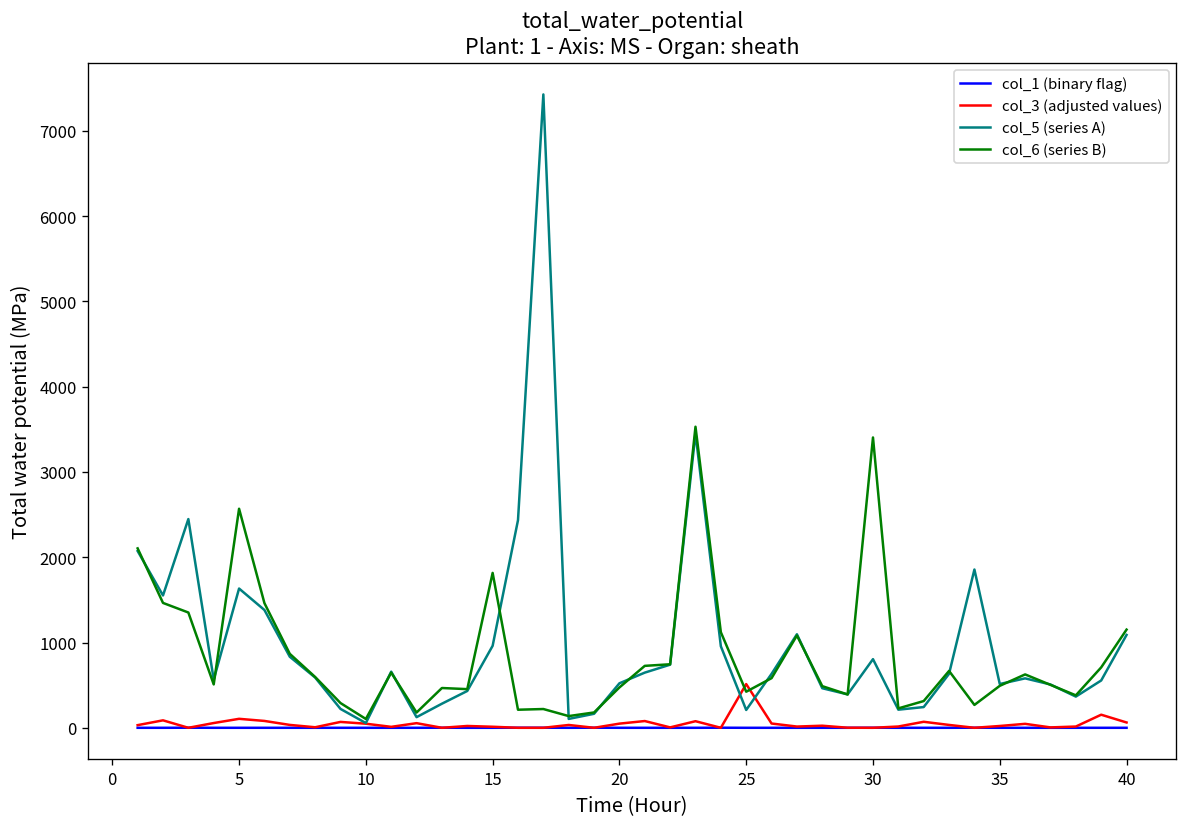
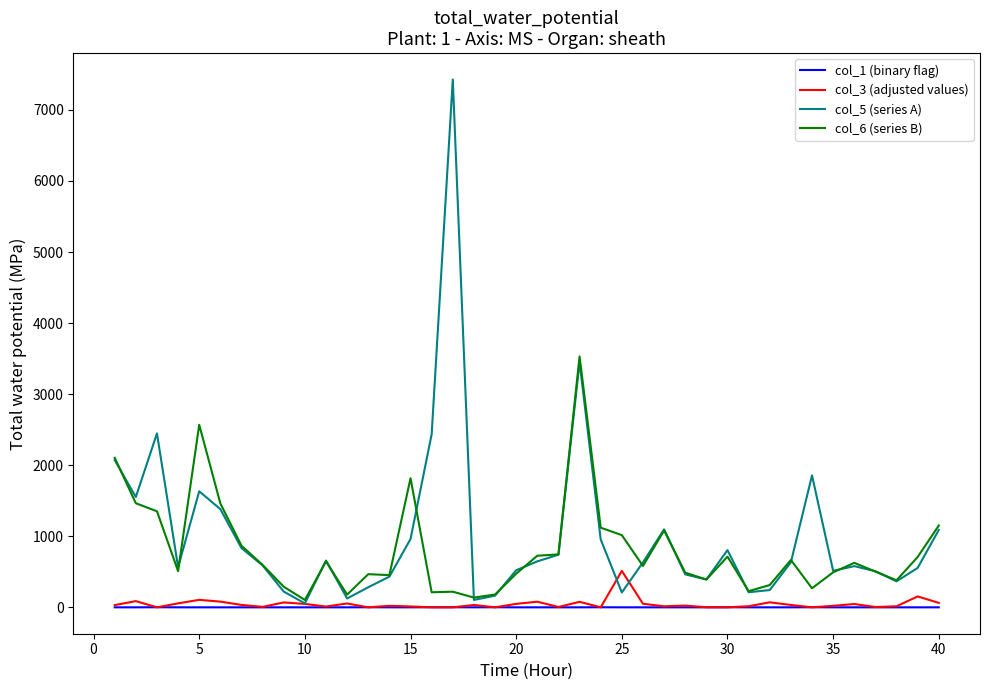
col_6 (series B), 25: 400 -> 1000
col_6 (series B), 30: 3400 -> 700
